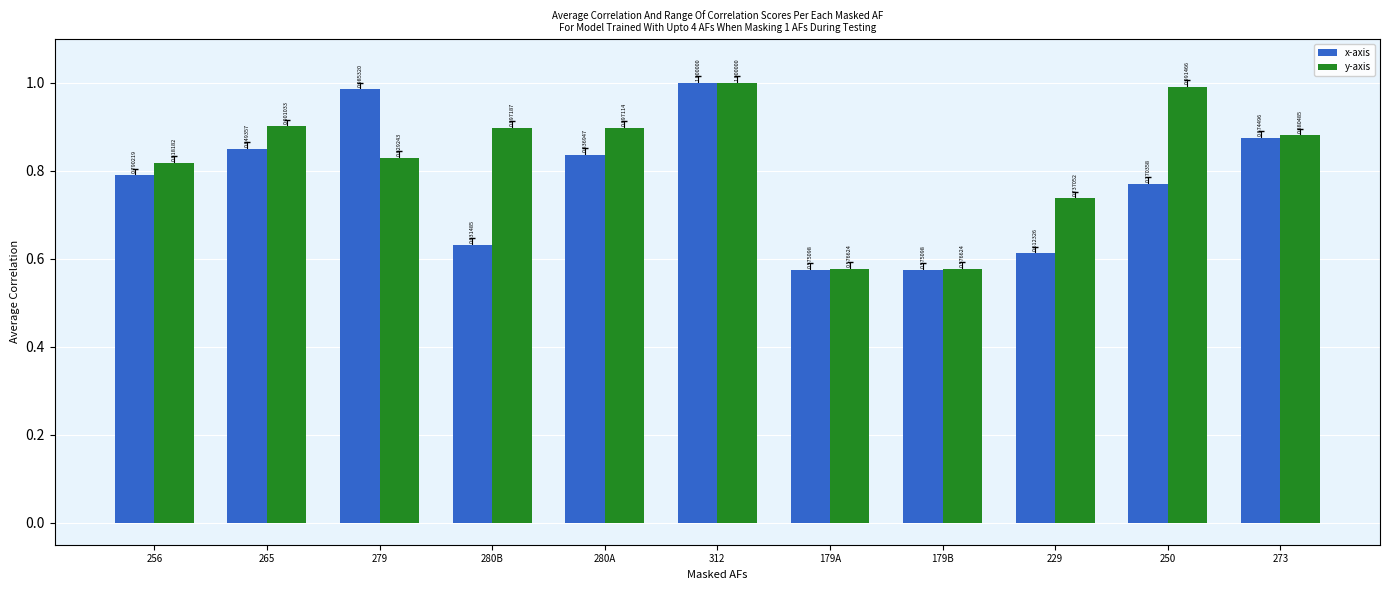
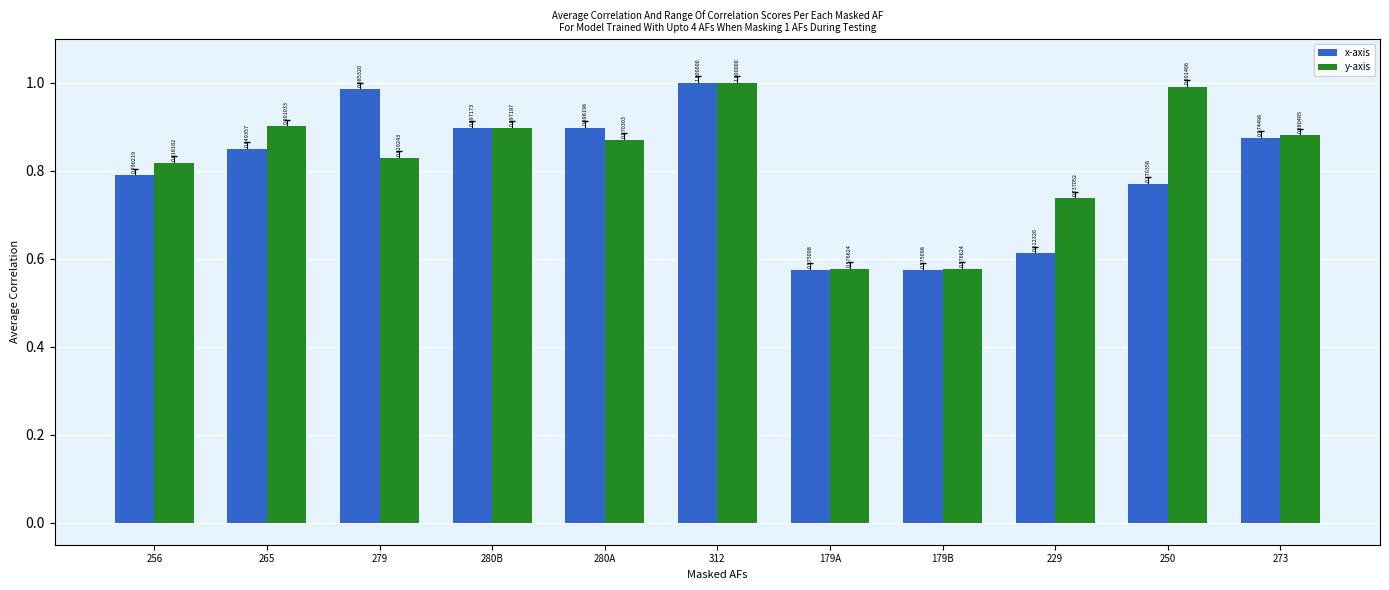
x-axis, 280B: 0.631485 -> 0.897173
x-axis, 280A: 0.836947 -> 0.898196
y-axis, 280A: 0.897114 -> 0.870303
